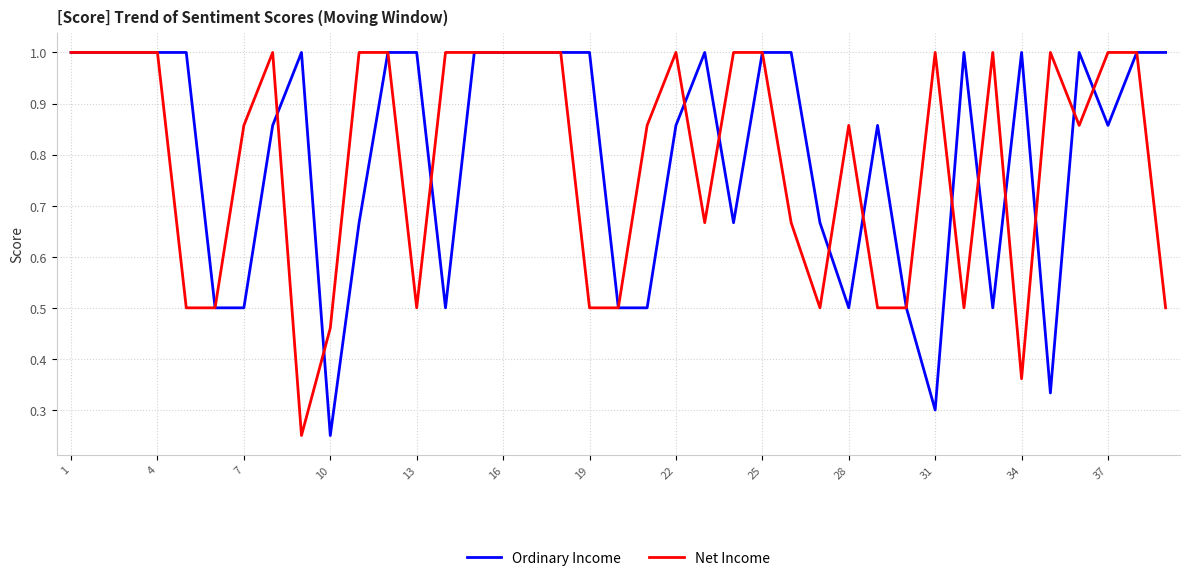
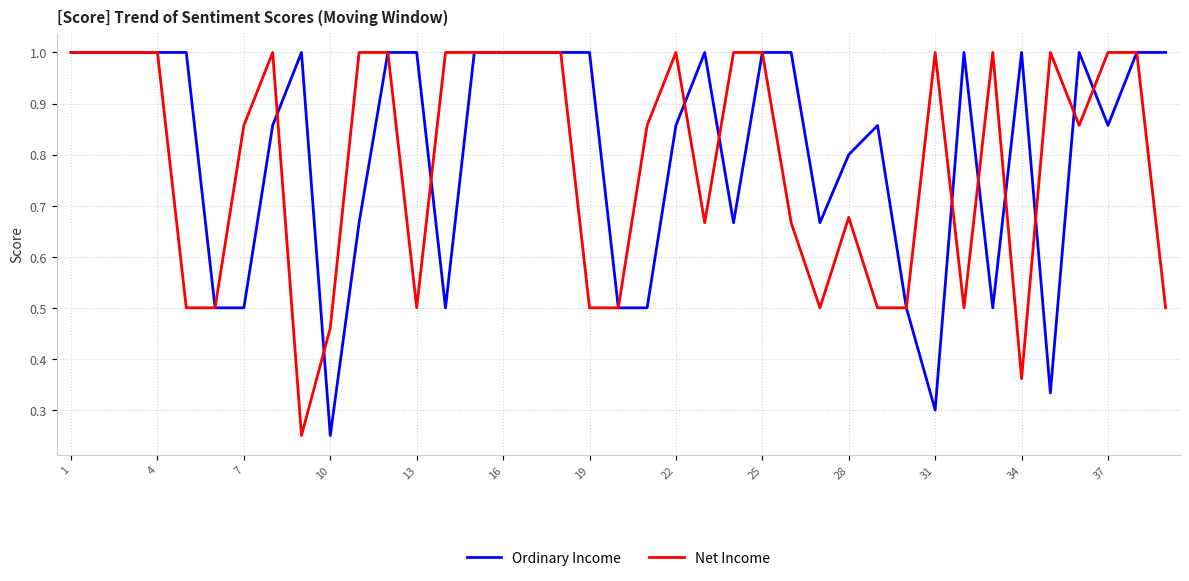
Ordinary Income, 28: 0.5 -> 0.8
Net Income, 28: 0.86 -> 0.68
